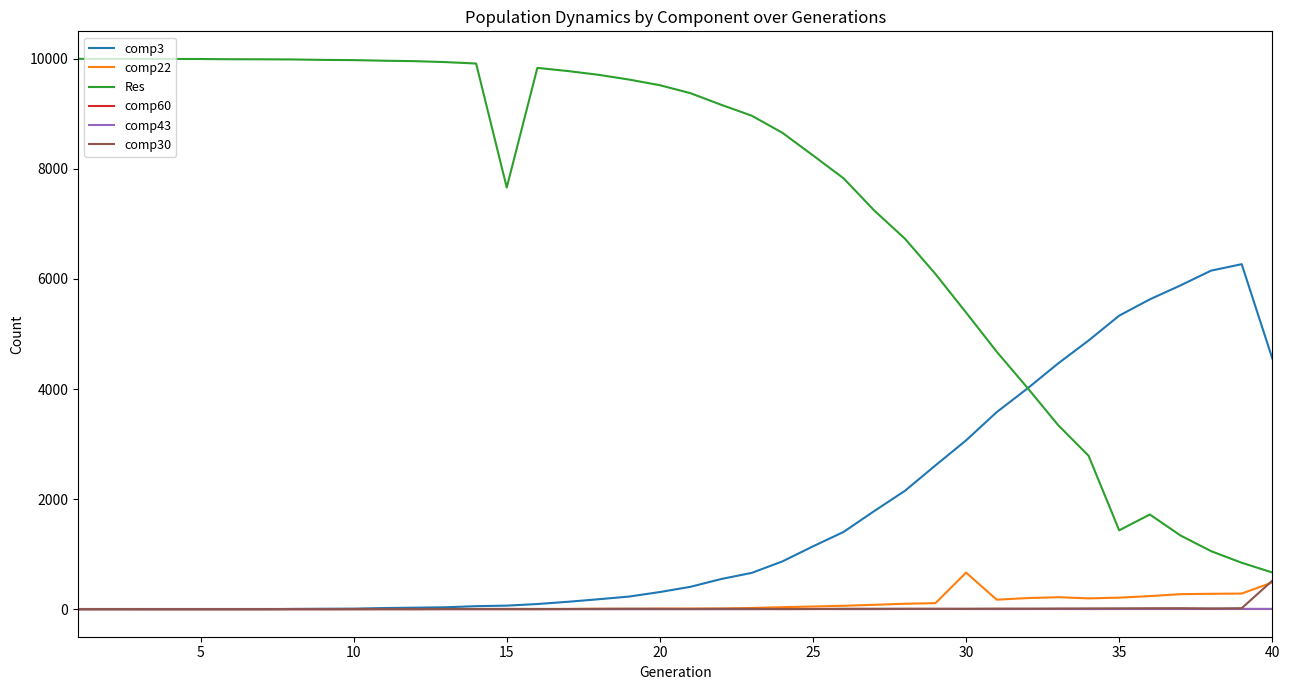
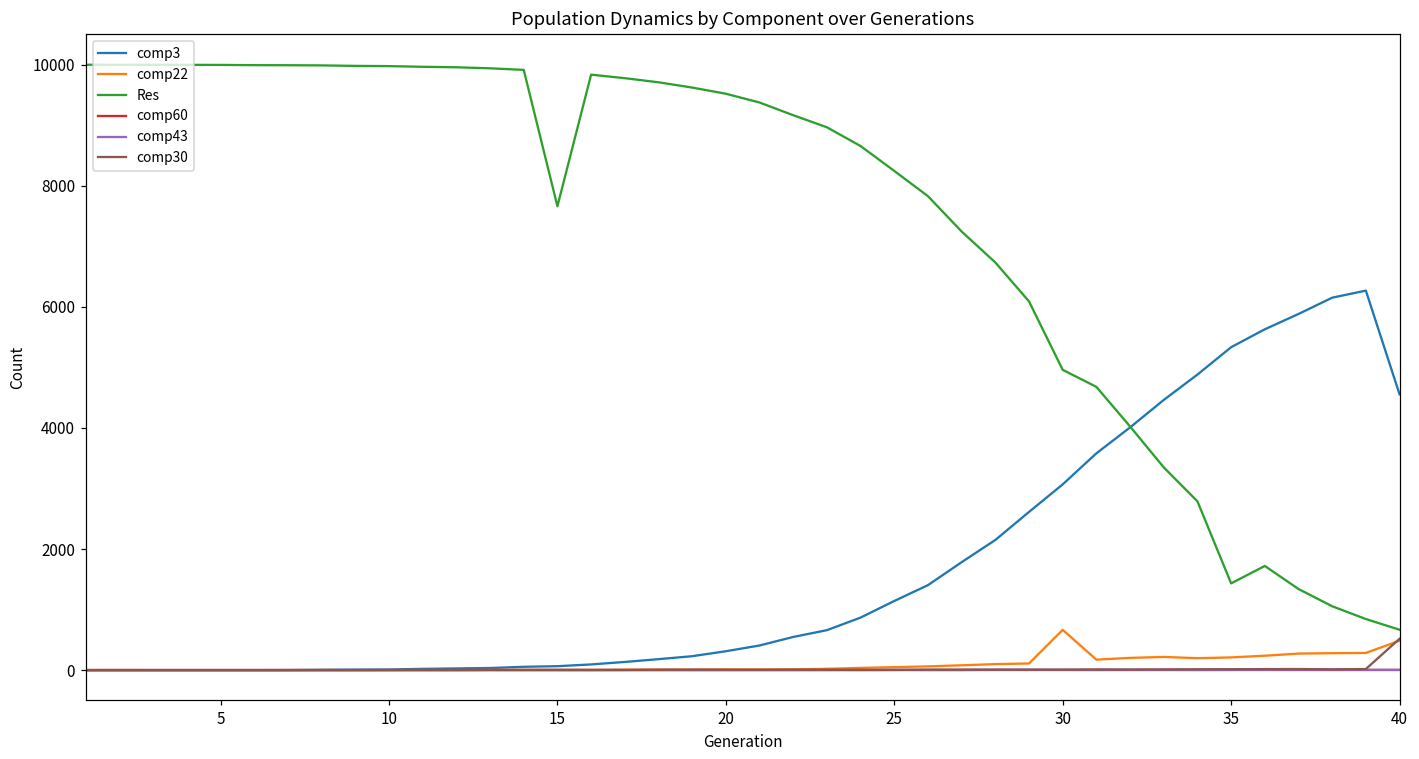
Res, 30: 5400 -> 5000
